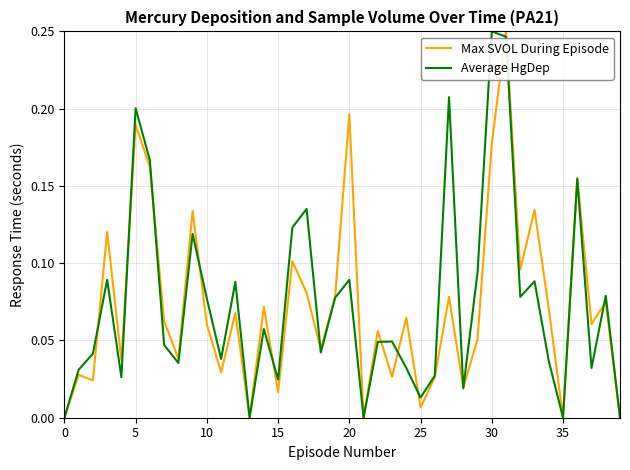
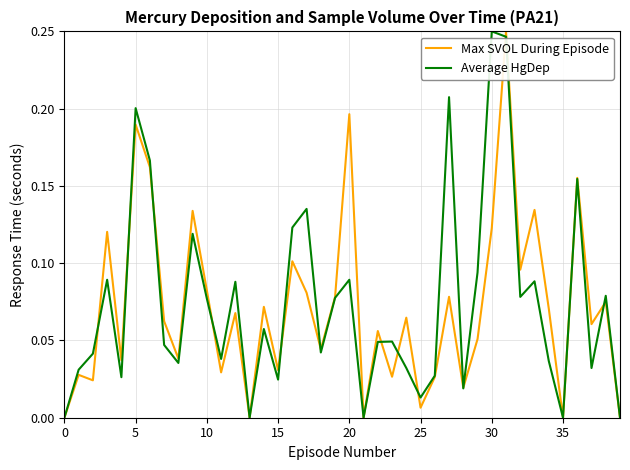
Max SVOL During Episode, 10: 0.060 -> 0.082
Max SVOL During Episode, 15: 0.017 -> 0.031
Max SVOL During Episode, 30: 0.178 -> 0.123
